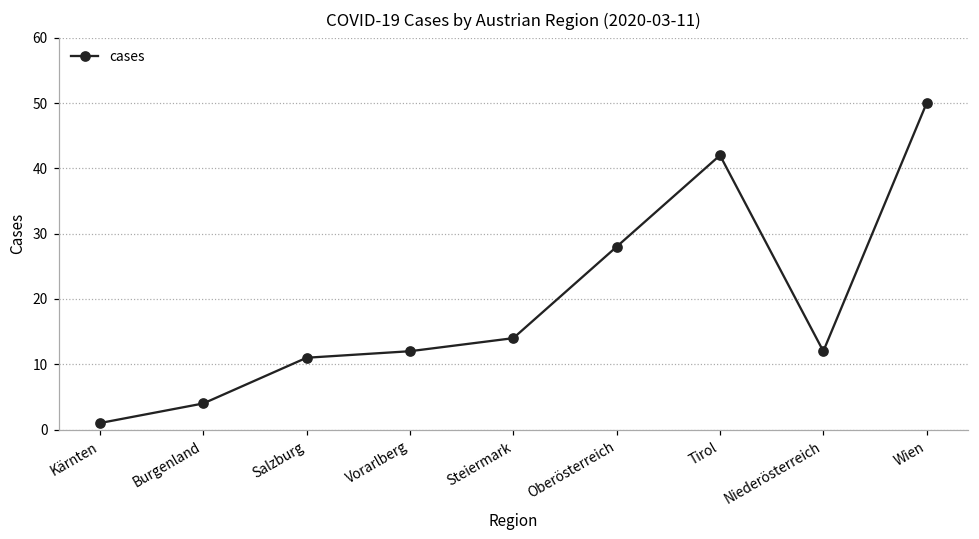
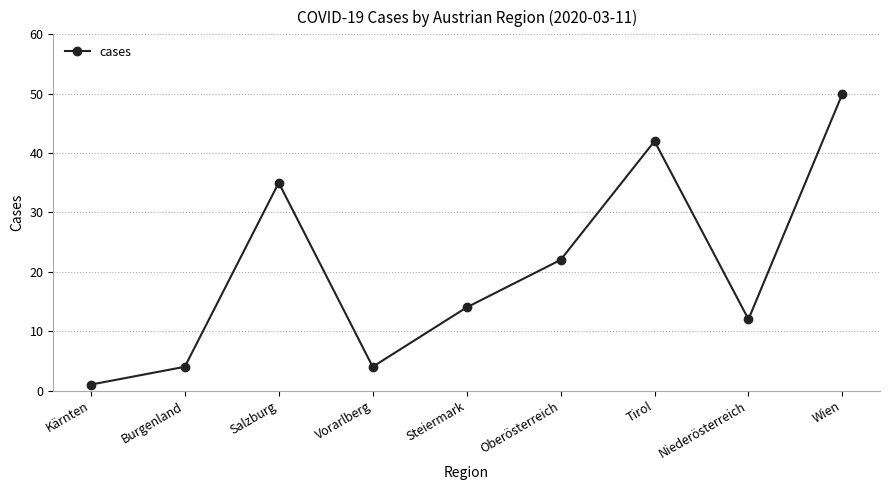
Salzburg: 11 -> 35
Vorarlberg: 12 -> 4
Oberösterreich: 28 -> 22
